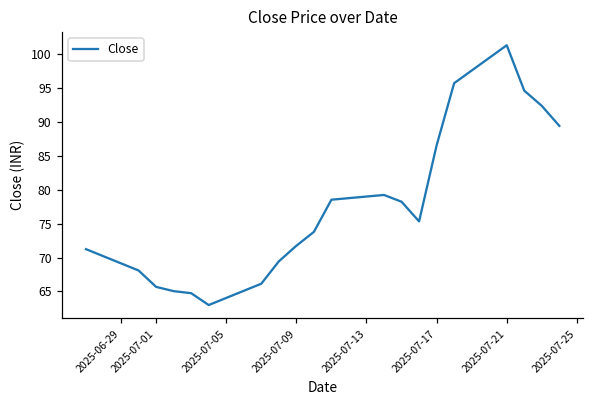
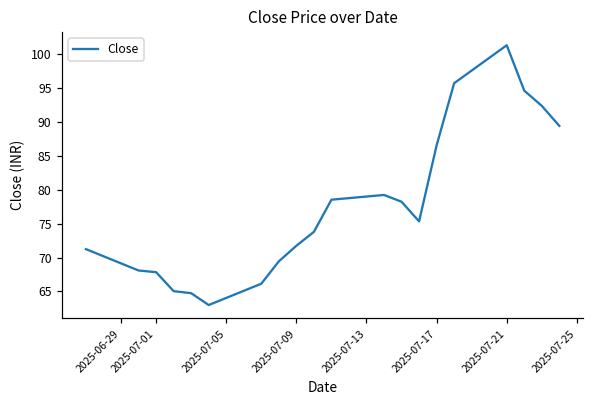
2025-07-01: 66 -> 68
